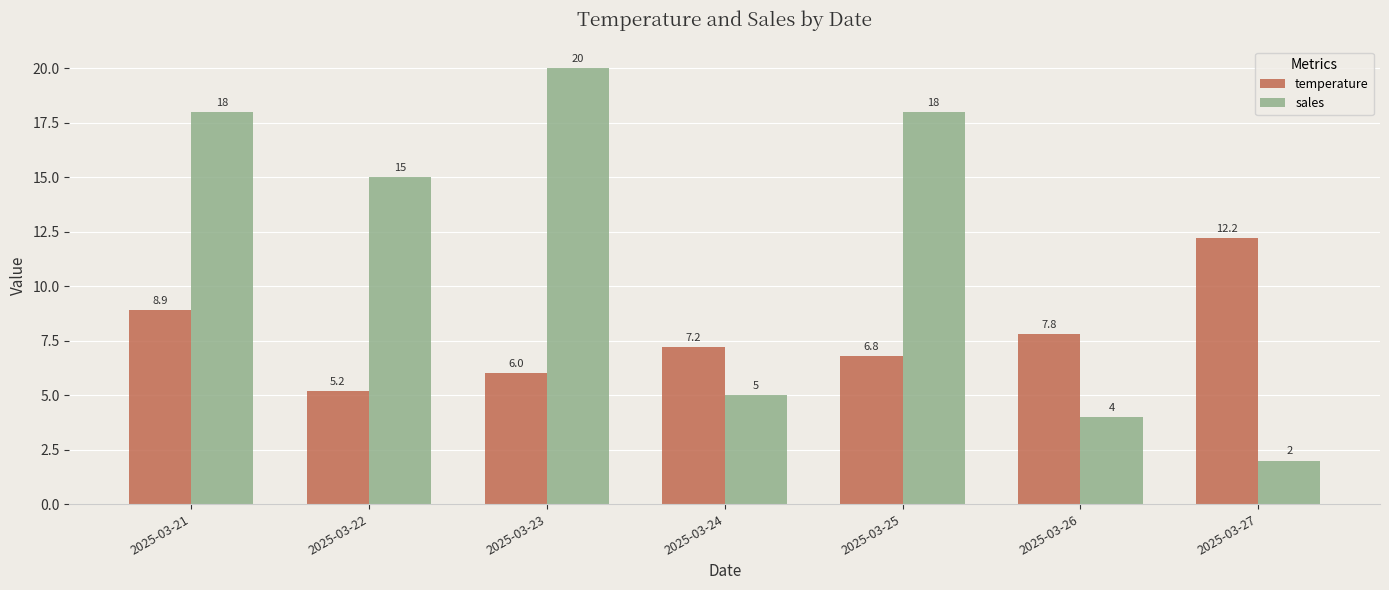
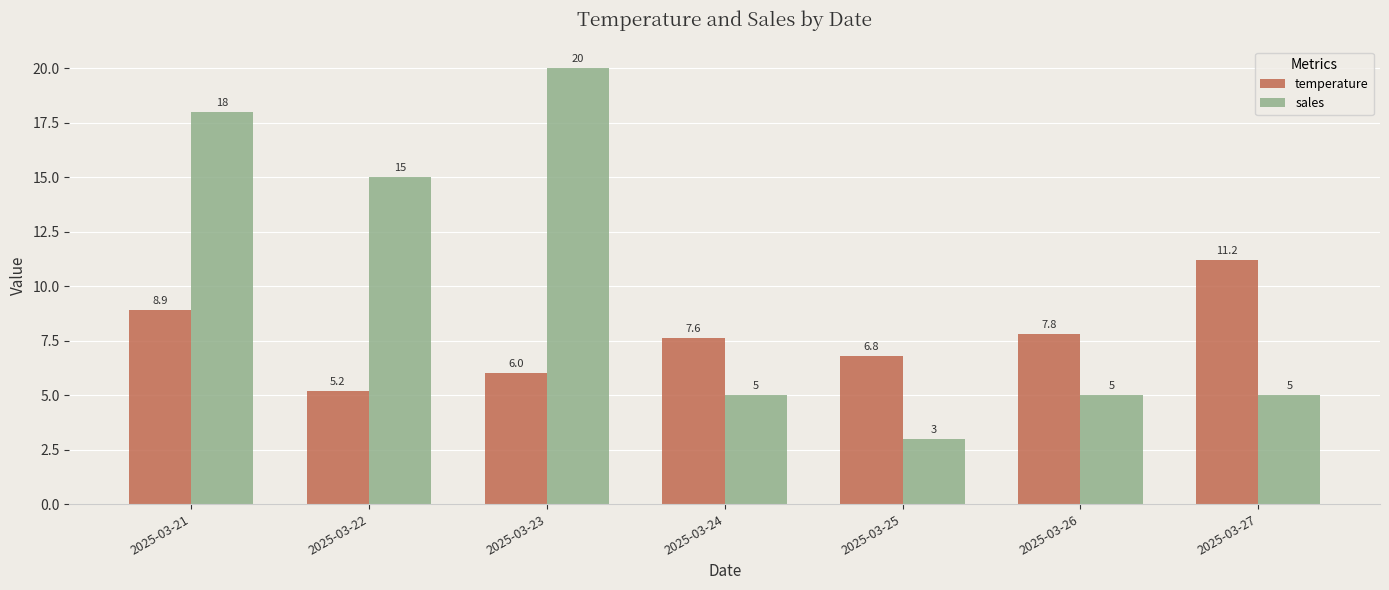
temperature, 2025-03-24: 7.2 -> 7.6
sales, 2025-03-25: 18 -> 3
sales, 2025-03-26: 4 -> 5
temperature, 2025-03-27: 12.2 -> 11.2
sales, 2025-03-27: 2 -> 5
